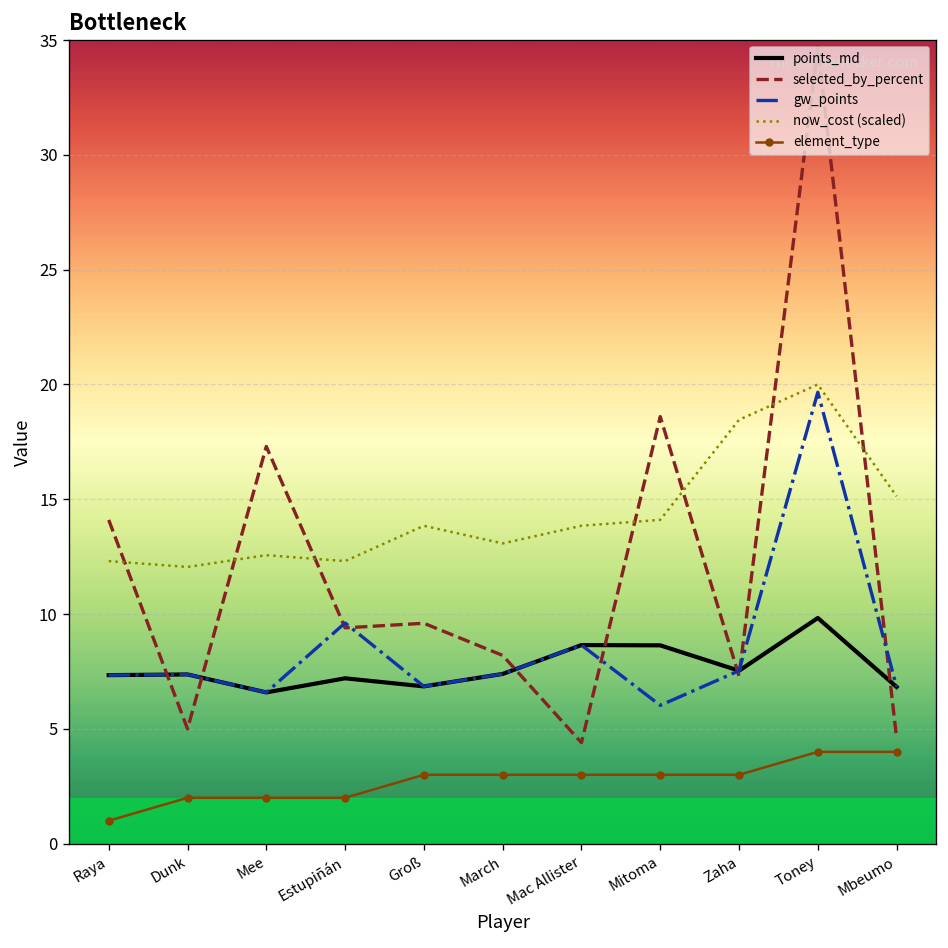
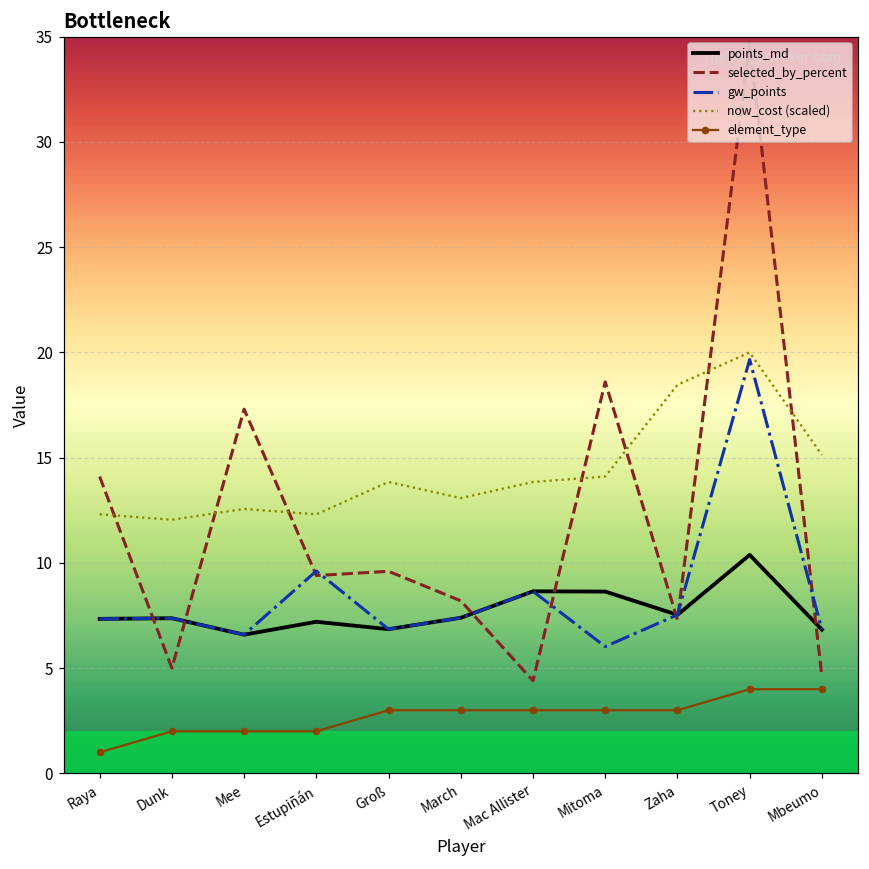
points_md, Toney: 9.8 -> 10.4
